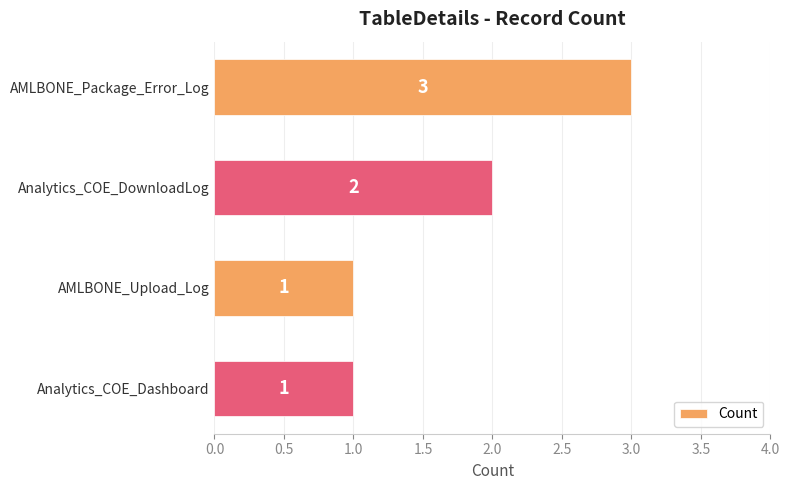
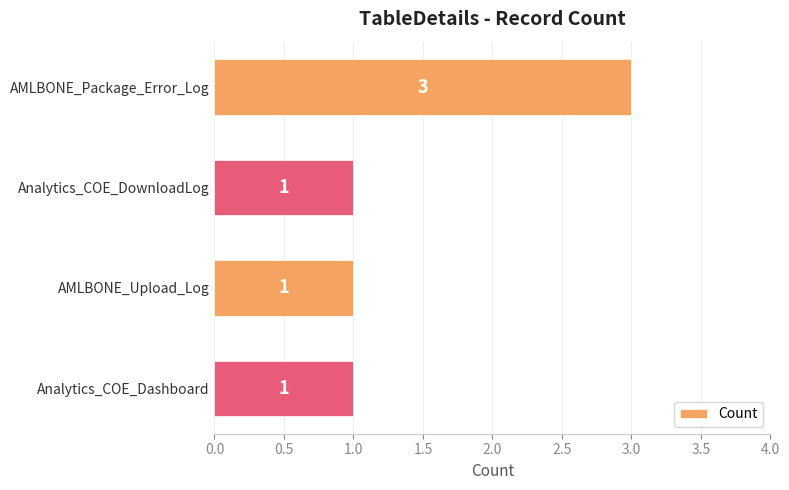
Analytics_COE_DownloadLog: 2 -> 1
